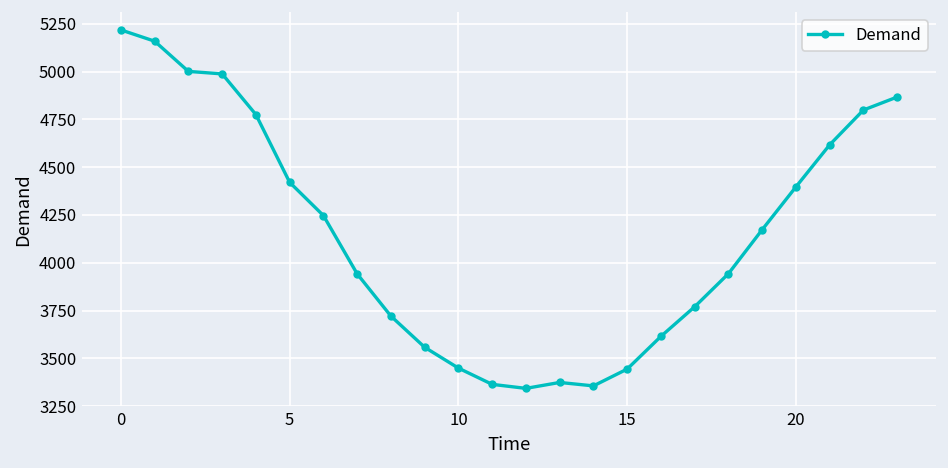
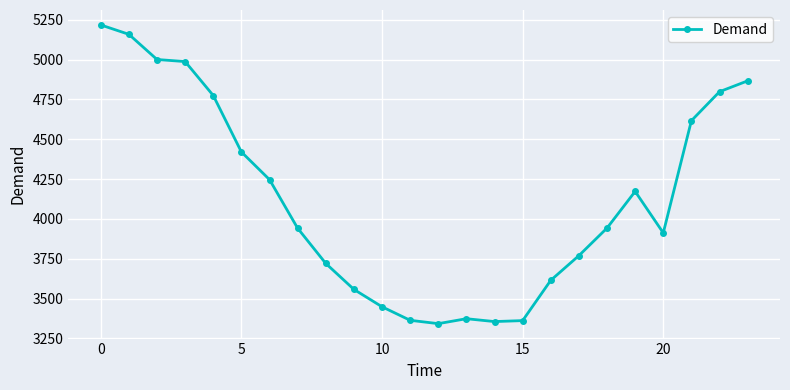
15: 3440 -> 3360
20: 4400 -> 3910
